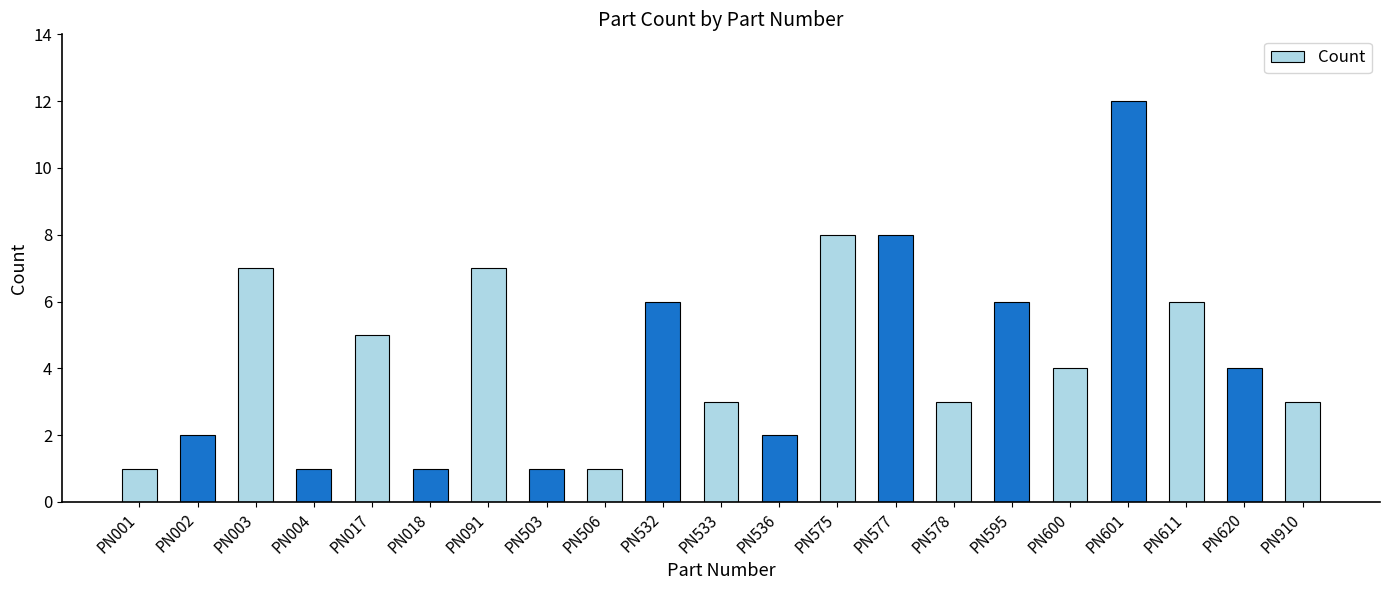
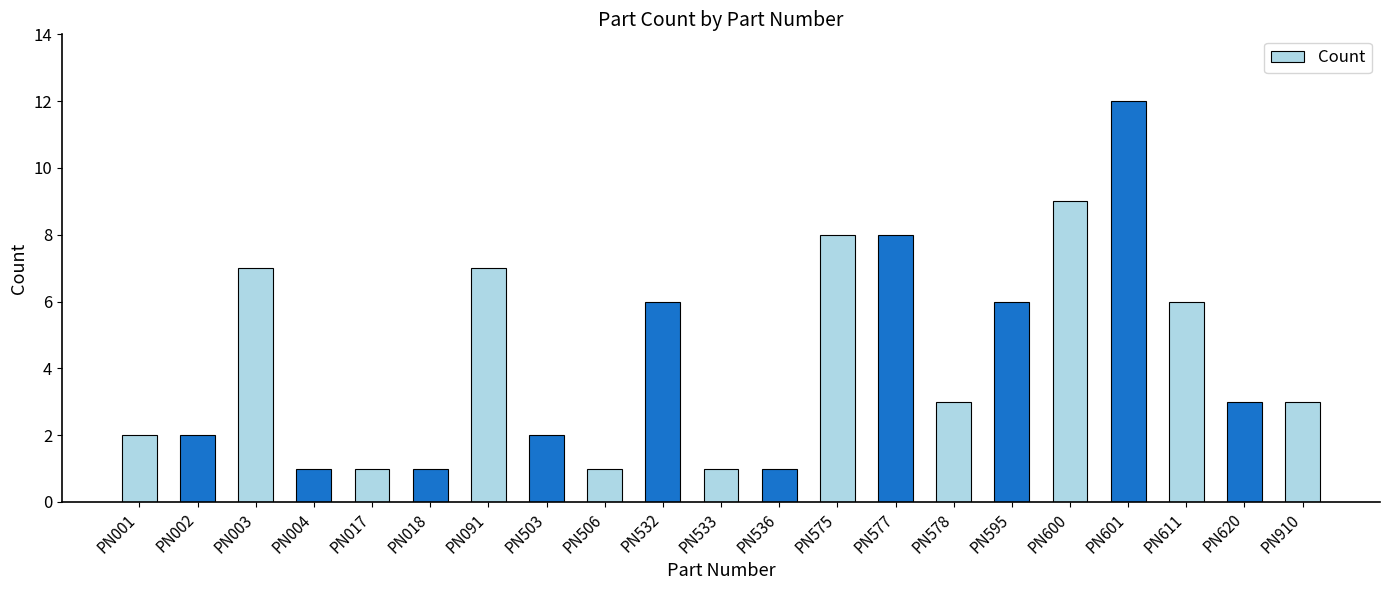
PN001: 1 -> 2
PN017: 5 -> 1
PN503: 1 -> 2
PN533: 3 -> 1
PN536: 2 -> 1
PN600: 4 -> 9
PN620: 4 -> 3
